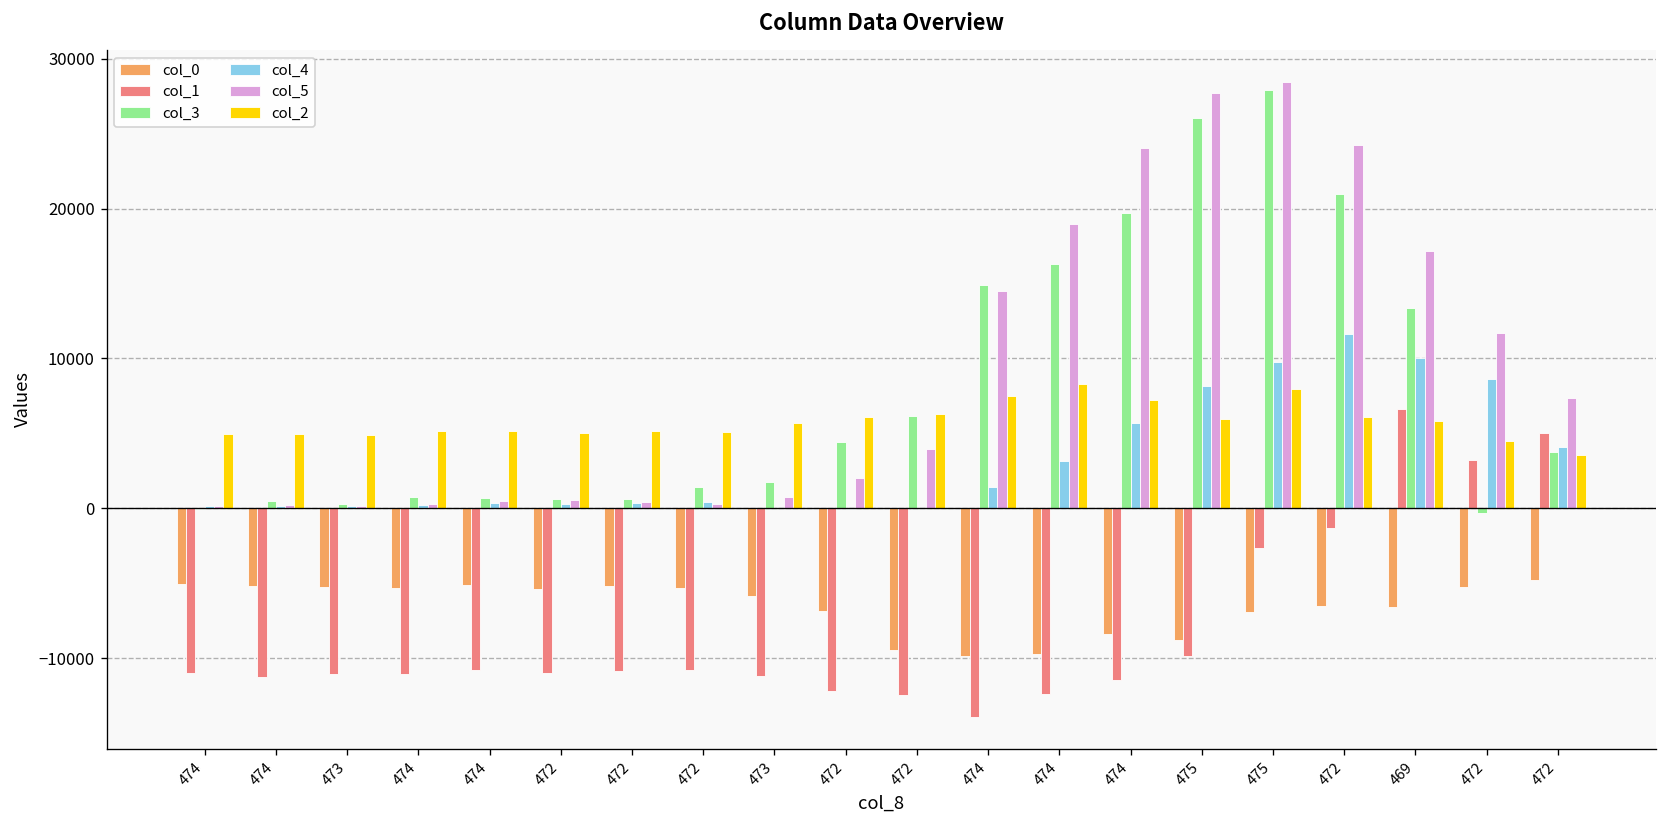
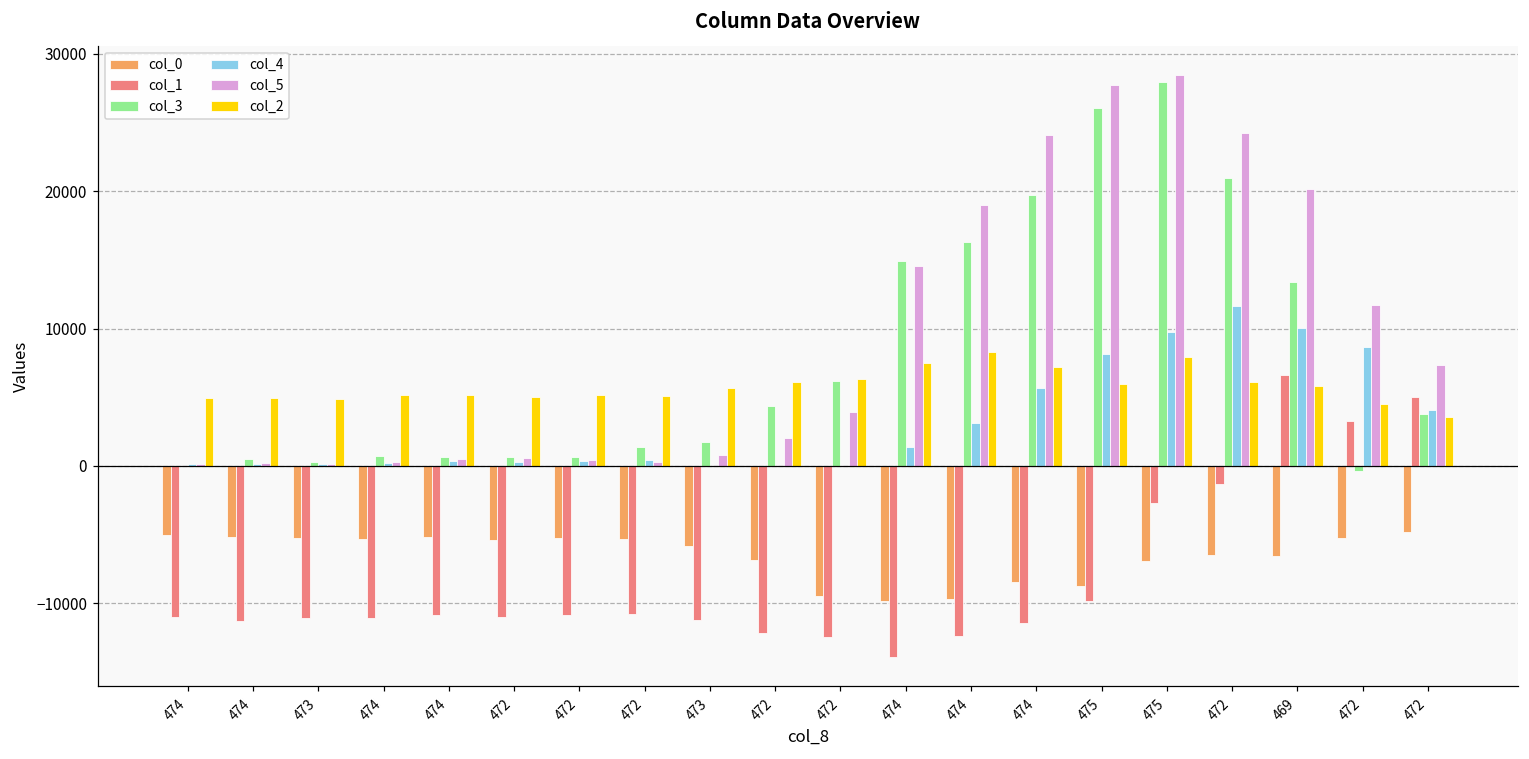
col_5, 469: 17100 -> 20200
